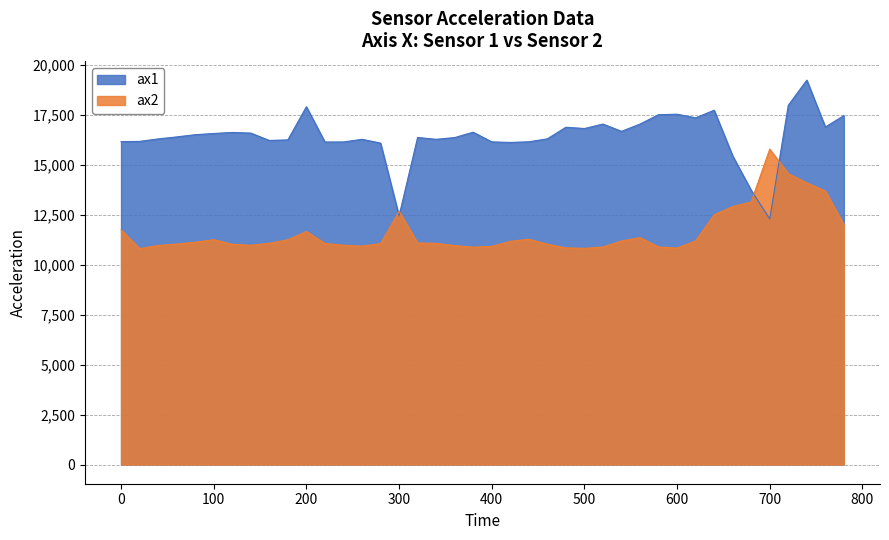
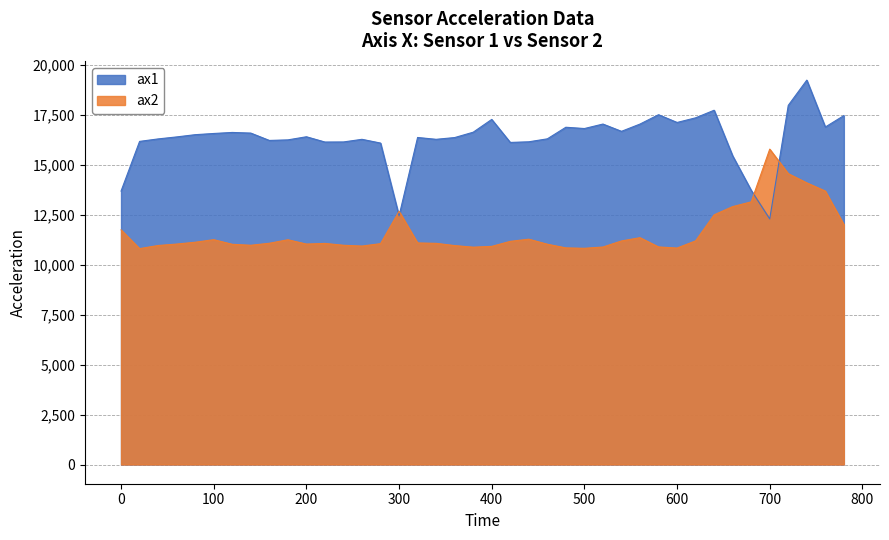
ax1, 0: 16,200 -> 13,700
ax1, 200: 17,900 -> 16,400
ax2, 200: 11,700 -> 11,000
ax1, 400: 16,200 -> 17,300
ax1, 600: 17,500 -> 17,100
